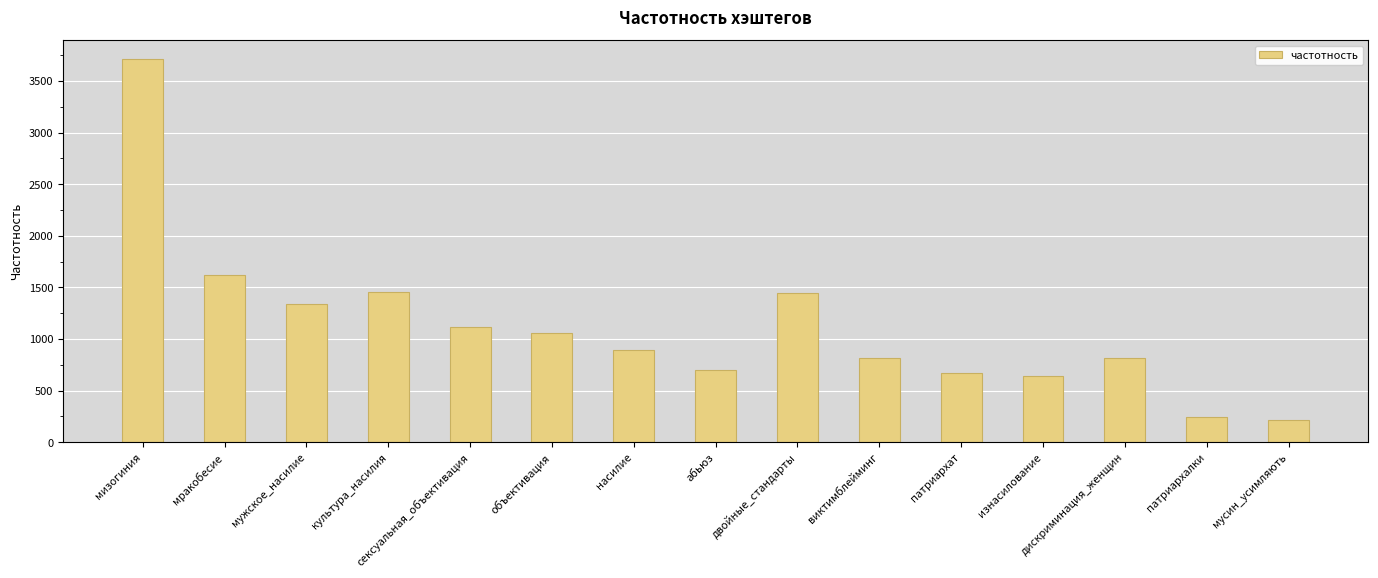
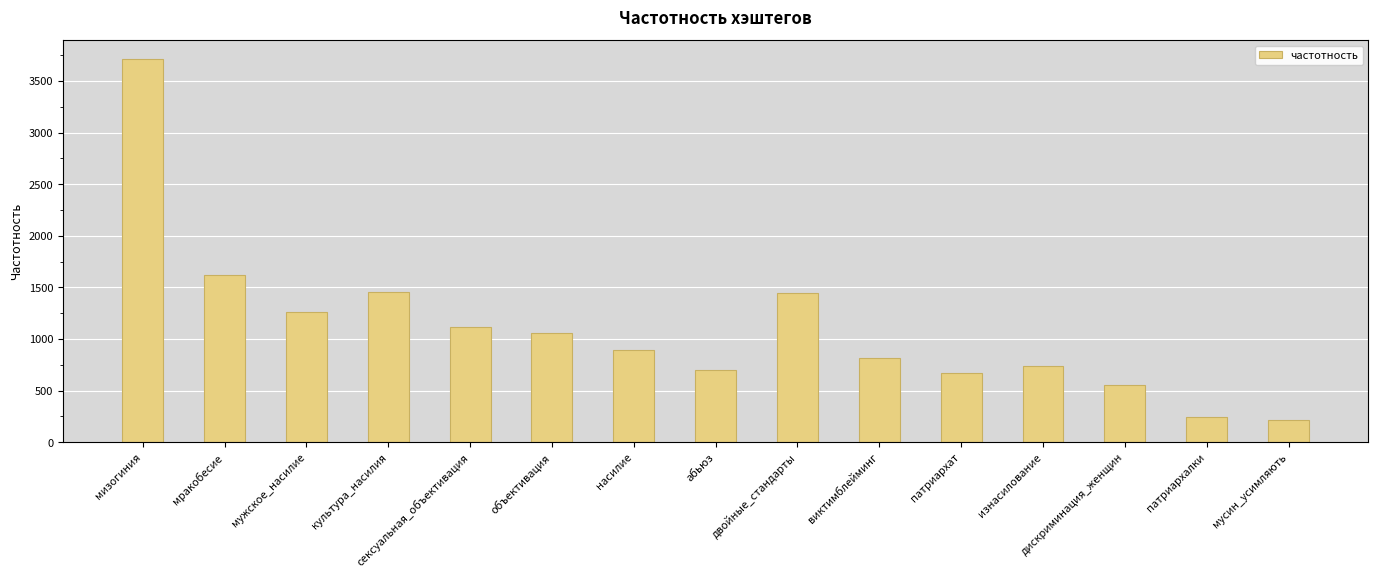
мужское_насилие: 1340 -> 1260
изнасилование: 640 -> 740
дискриминация_женщин: 820 -> 560
